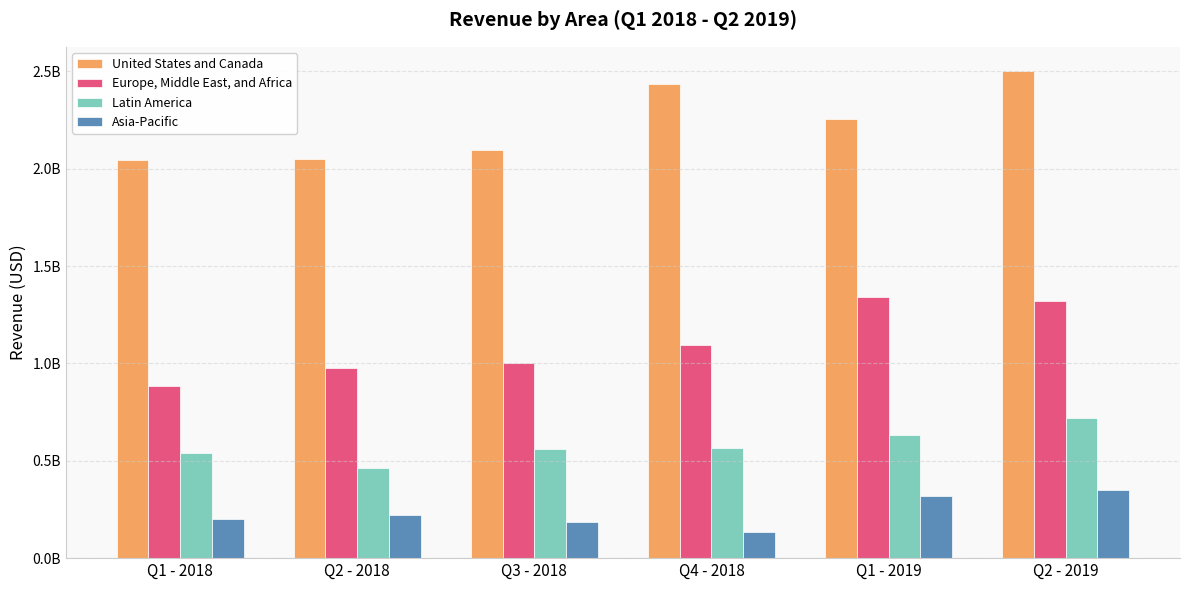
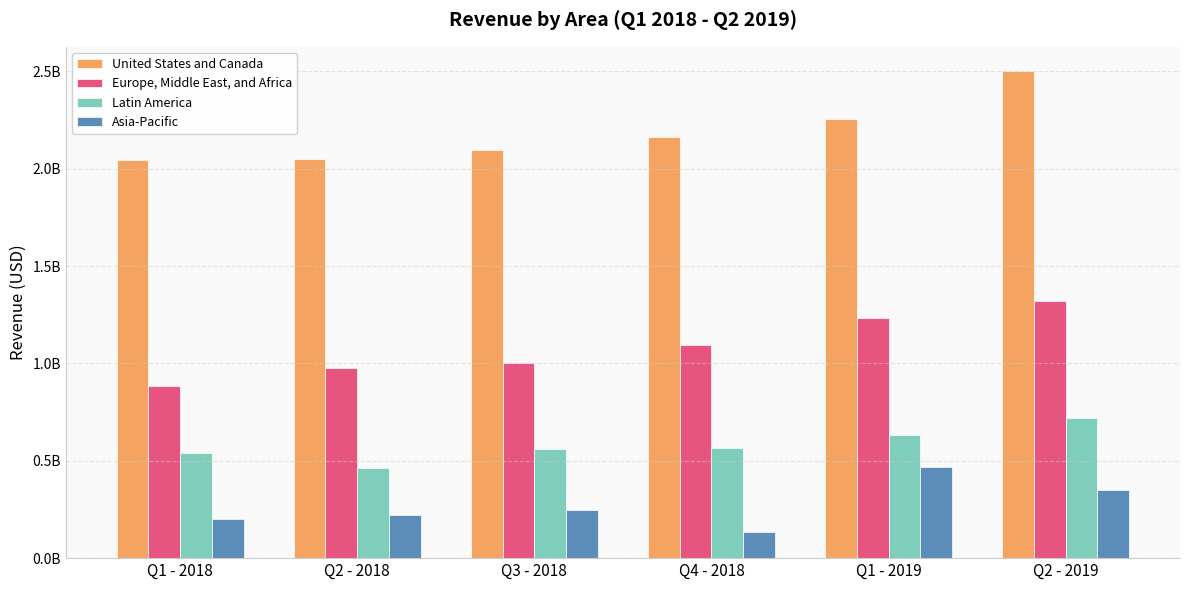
Asia-Pacific, Q3 - 2018: 190000000 -> 250000000
United States and Canada, Q4 - 2018: 2430000000 -> 2160000000
Europe, Middle East, and Africa, Q1 - 2019: 1340000000 -> 1230000000
Asia-Pacific, Q1 - 2019: 320000000 -> 470000000
